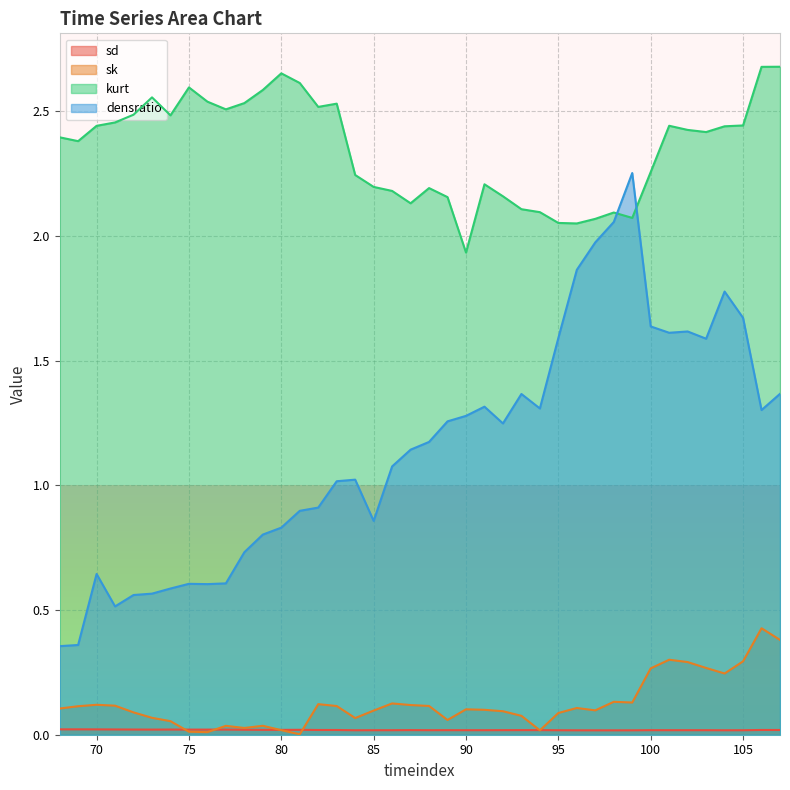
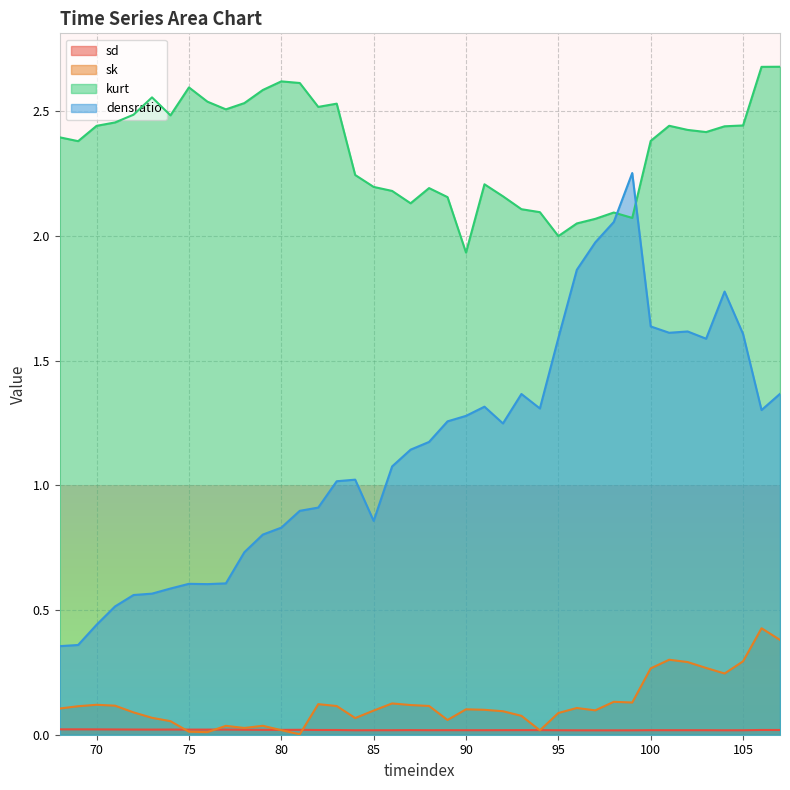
densratio, 70: 0.64 -> 0.44
kurt, 80: 2.65 -> 2.62
kurt, 95: 2.05 -> 2.00
kurt, 100: 2.26 -> 2.38
densratio, 105: 1.67 -> 1.61
